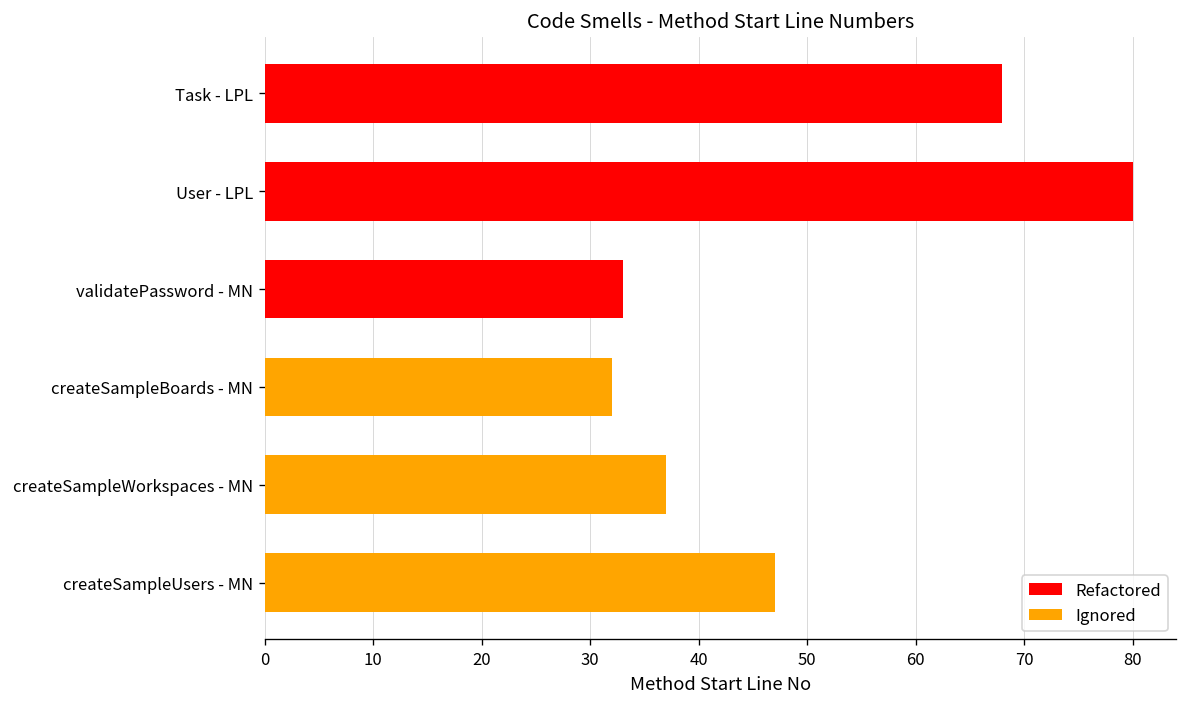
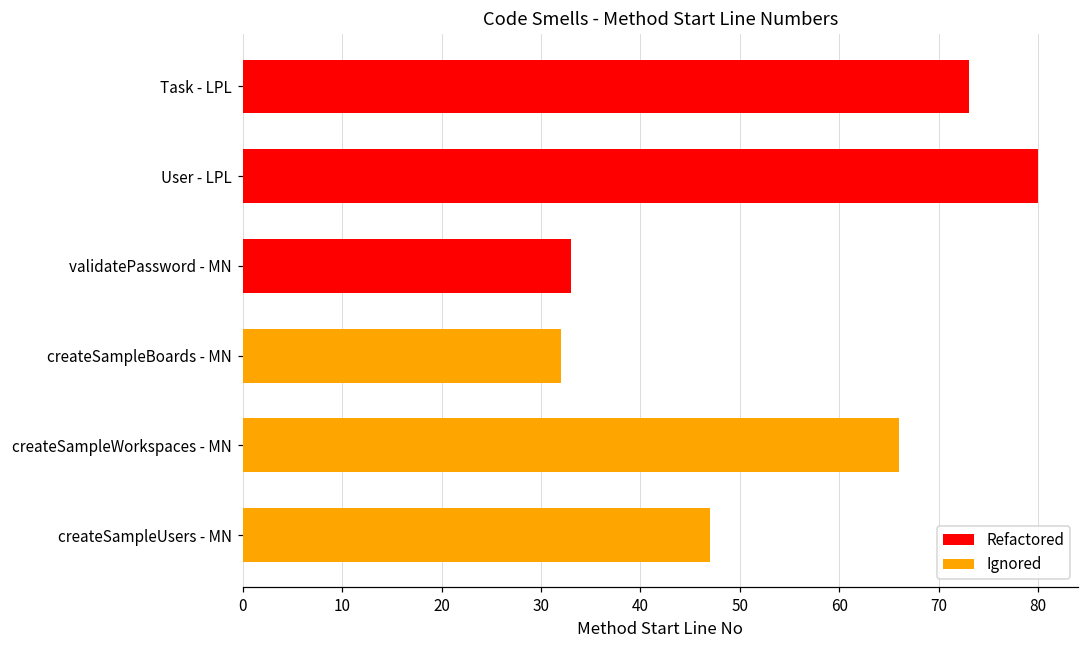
Task - LPL: 68 -> 73
createSampleWorkspaces - MN: 37 -> 66
